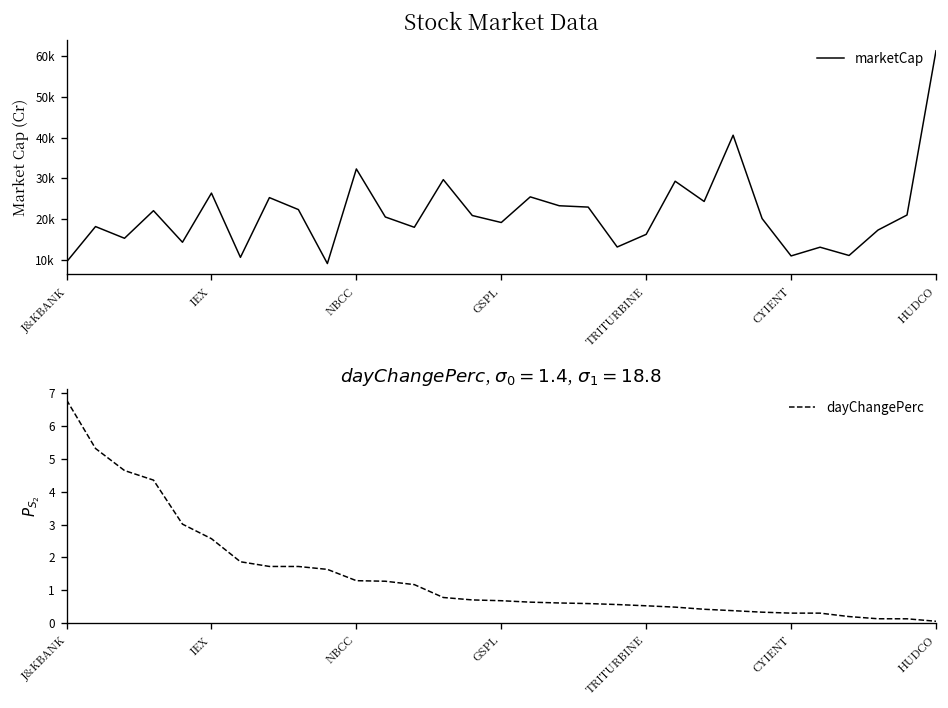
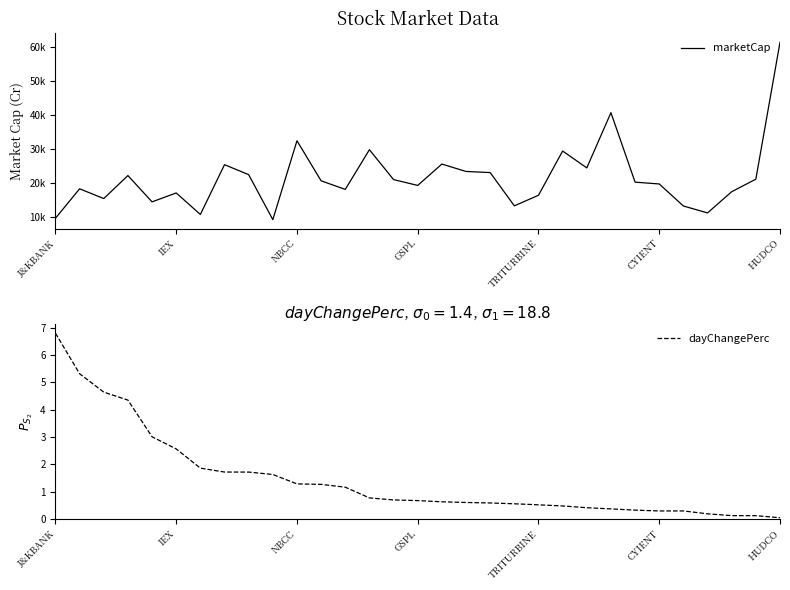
Stock Market Data, IEX: 26000 -> 17000
Stock Market Data, CYIENT: 11000 -> 20000
